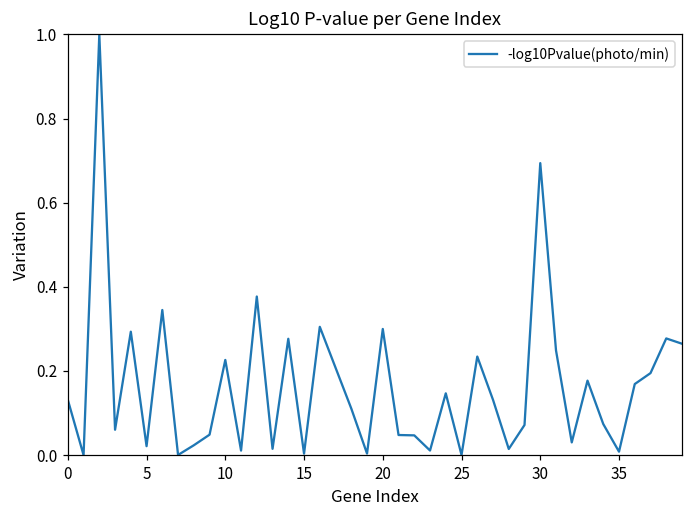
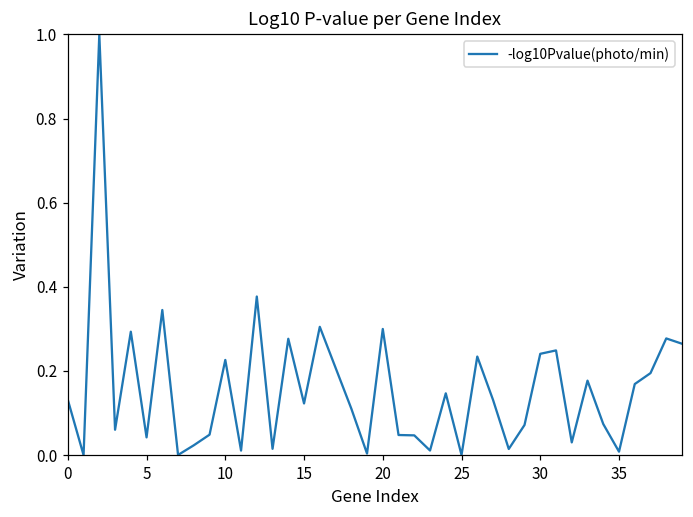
5: 0.02 -> 0.04
15: 0.00 -> 0.12
30: 0.69 -> 0.24
